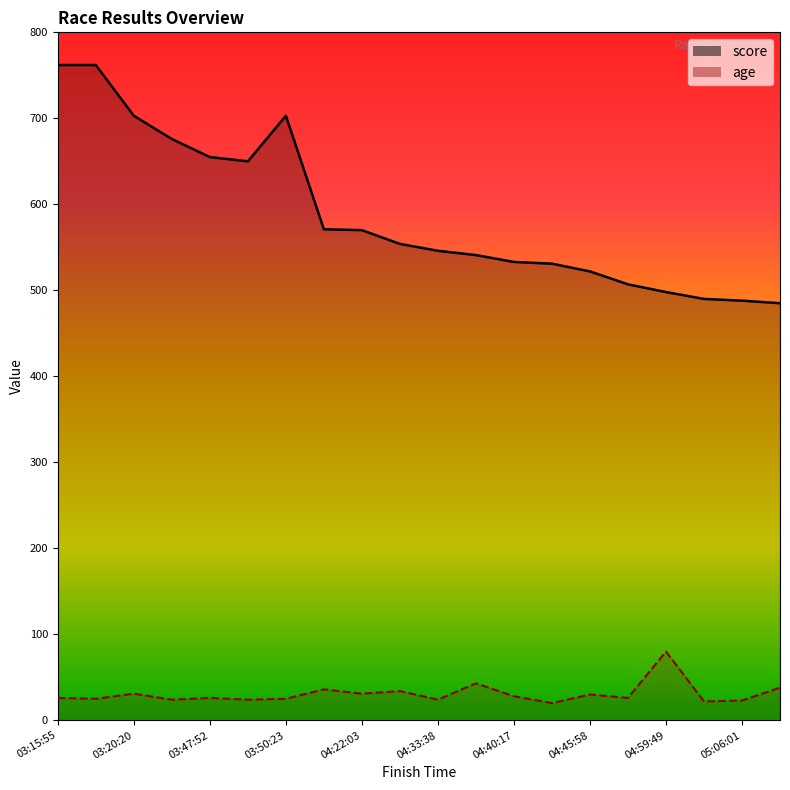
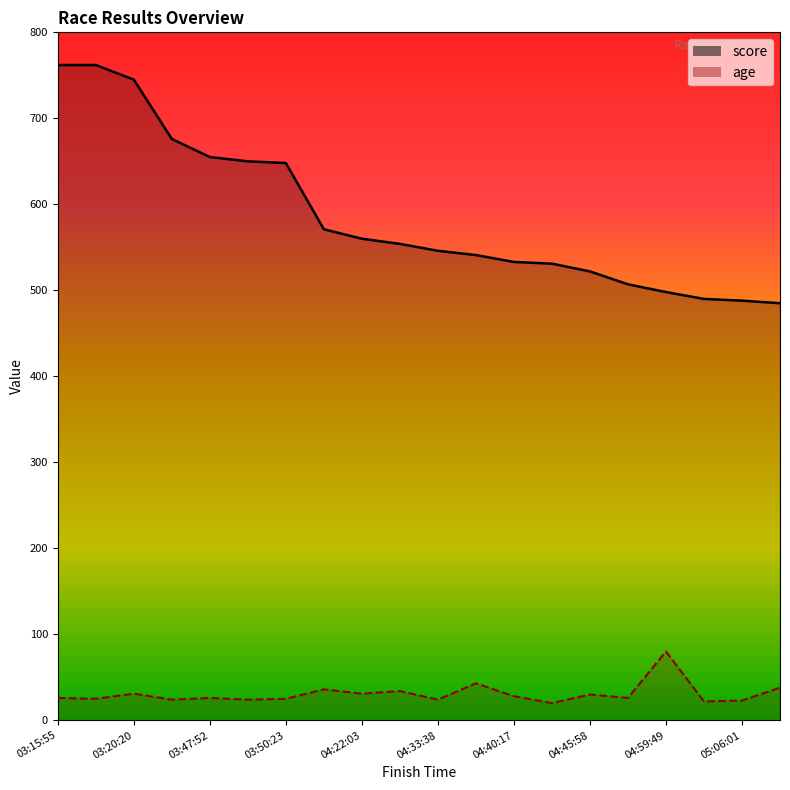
score, 03:20:20: 700 -> 750
score, 03:50:23: 700 -> 650
score, 04:22:03: 570 -> 560
